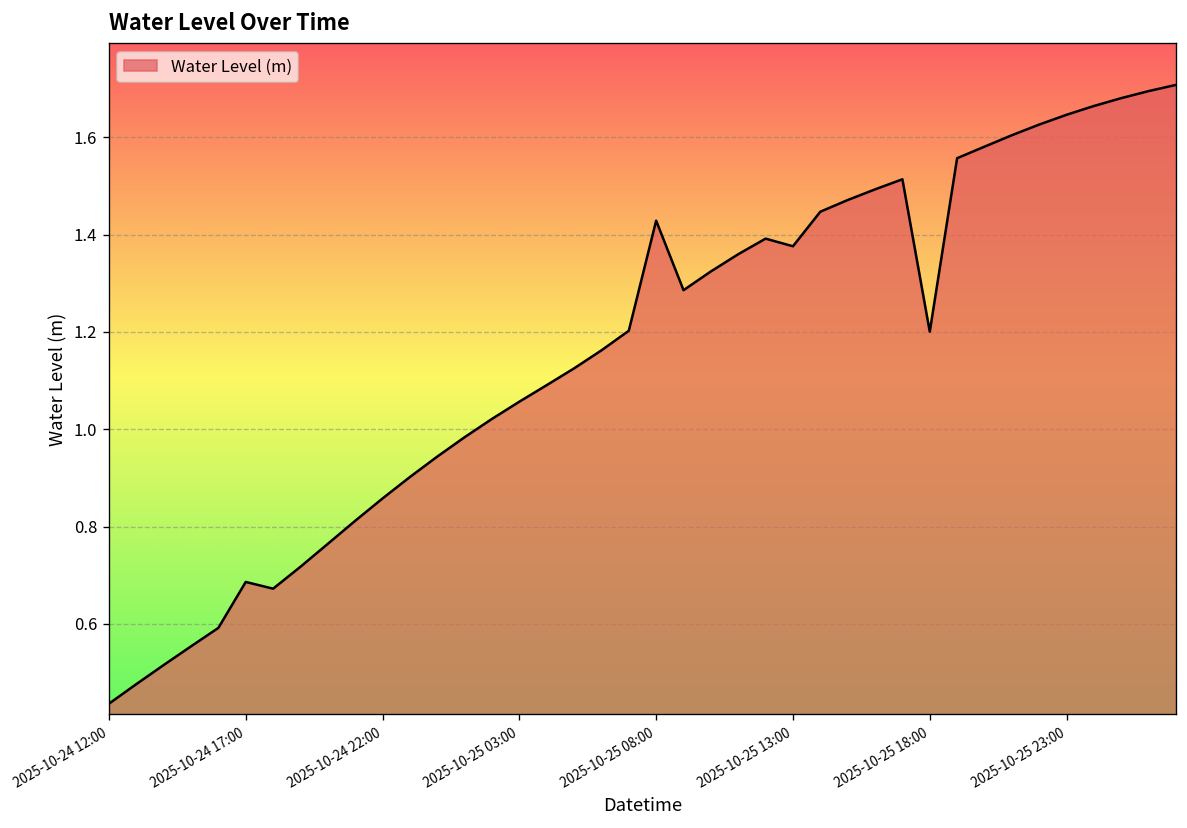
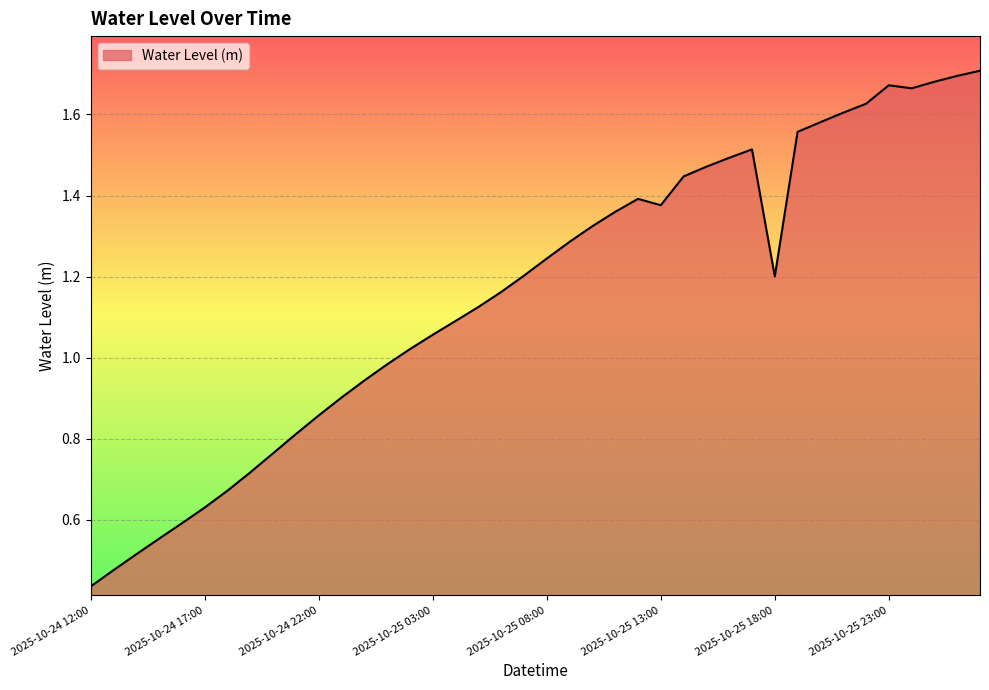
2025-10-24 17:00: 0.69 -> 0.63
2025-10-25 08:00: 1.43 -> 1.24
2025-10-25 23:00: 1.65 -> 1.67
